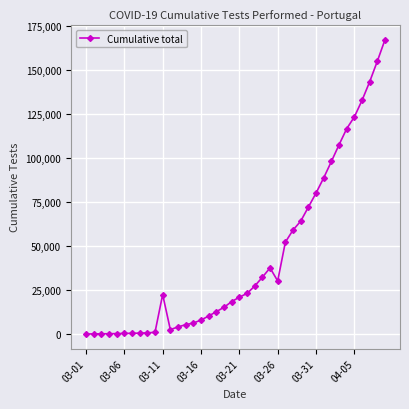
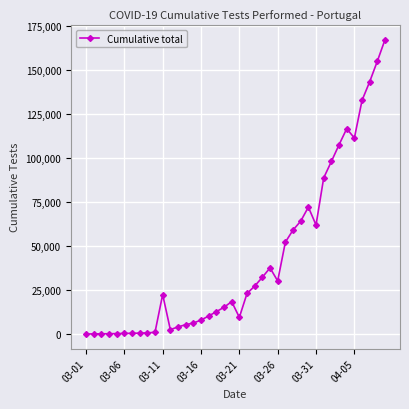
03-21: 21,000 -> 9,000
03-31: 80,000 -> 62,000
04-05: 123,000 -> 111,000
